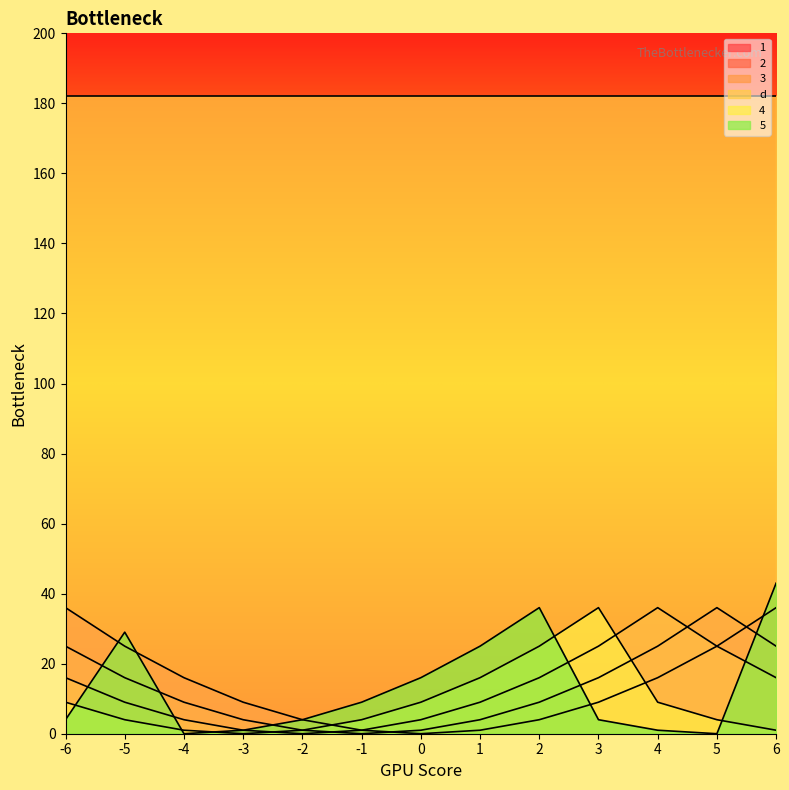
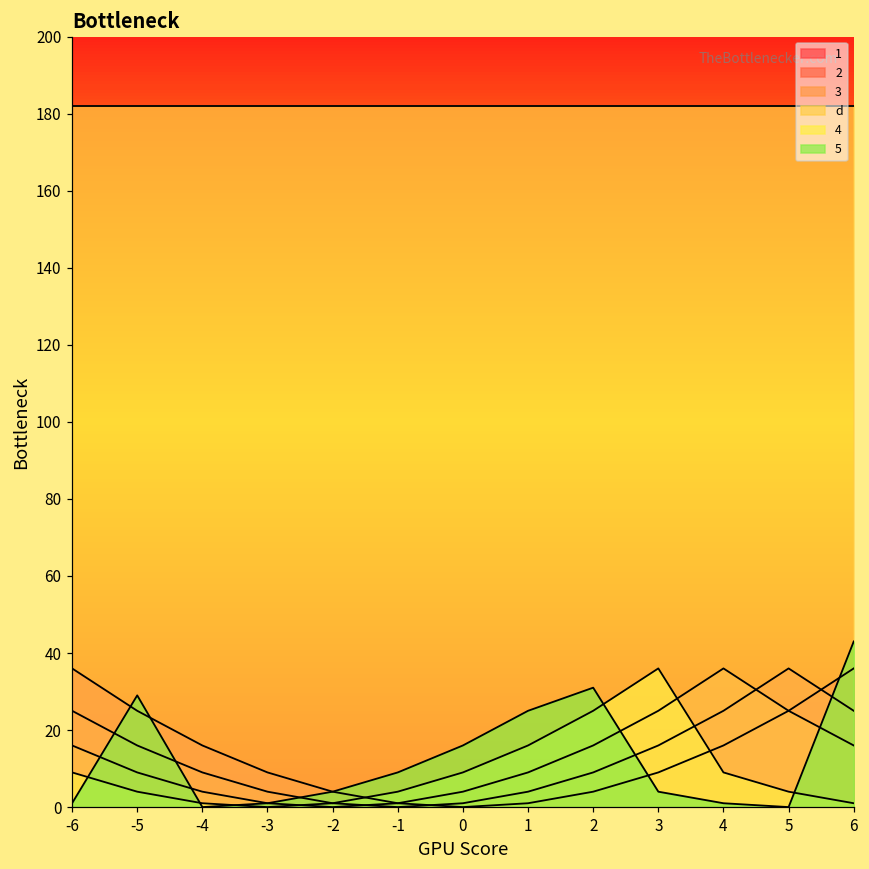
5, -6: 4 -> 1
5, 2: 36 -> 31
